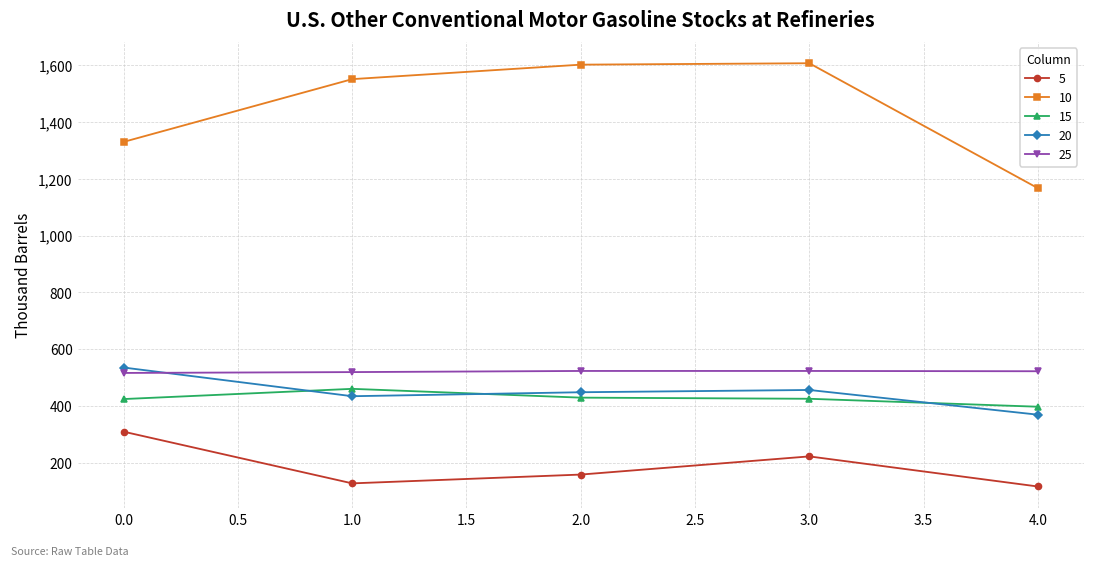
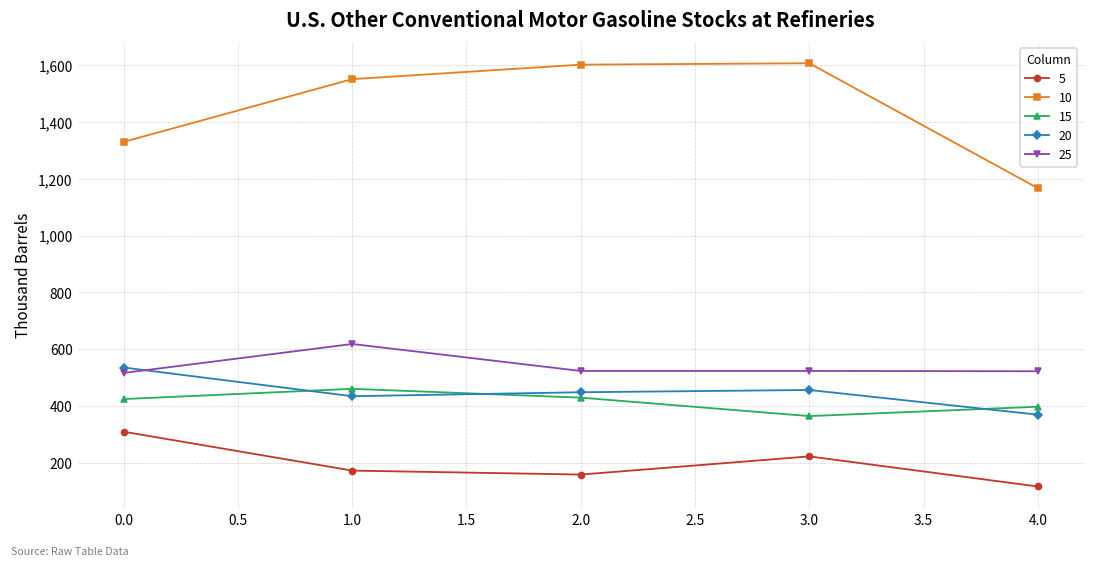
5, 1.0: 130 -> 170
25, 1.0: 520 -> 620
15, 3.0: 430 -> 360
